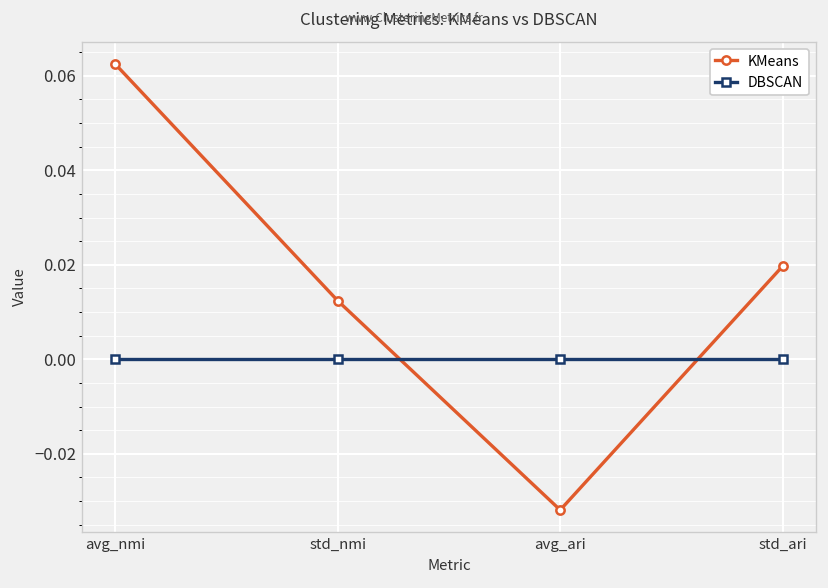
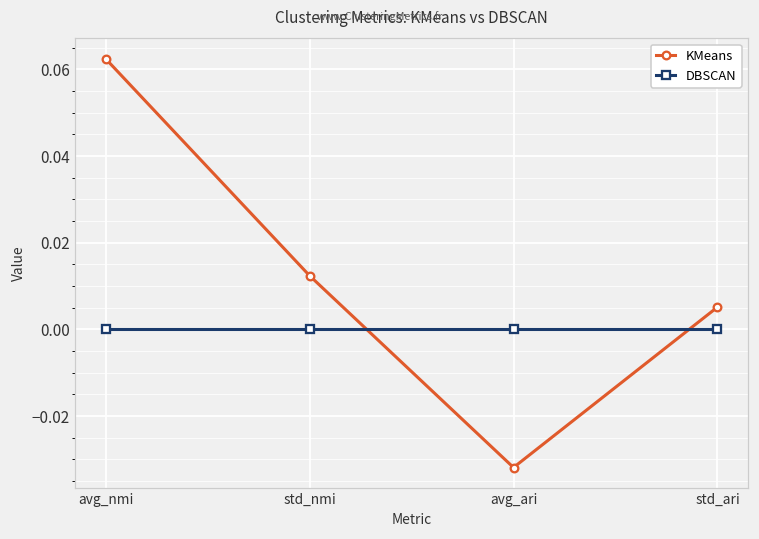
KMeans, std_ari: 0.020 -> 0.005
